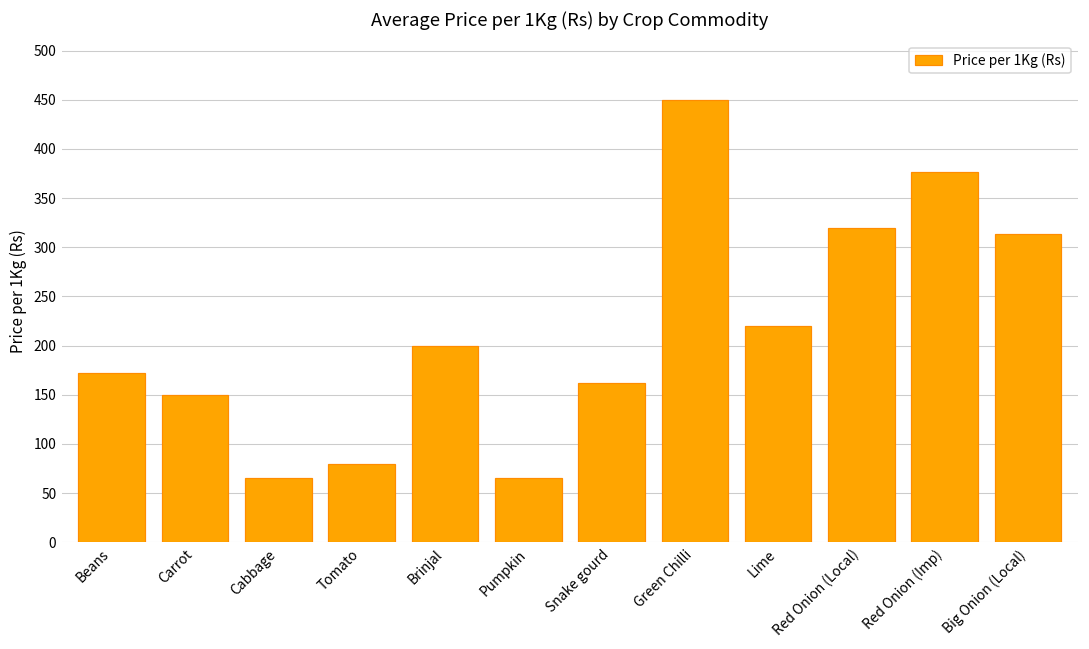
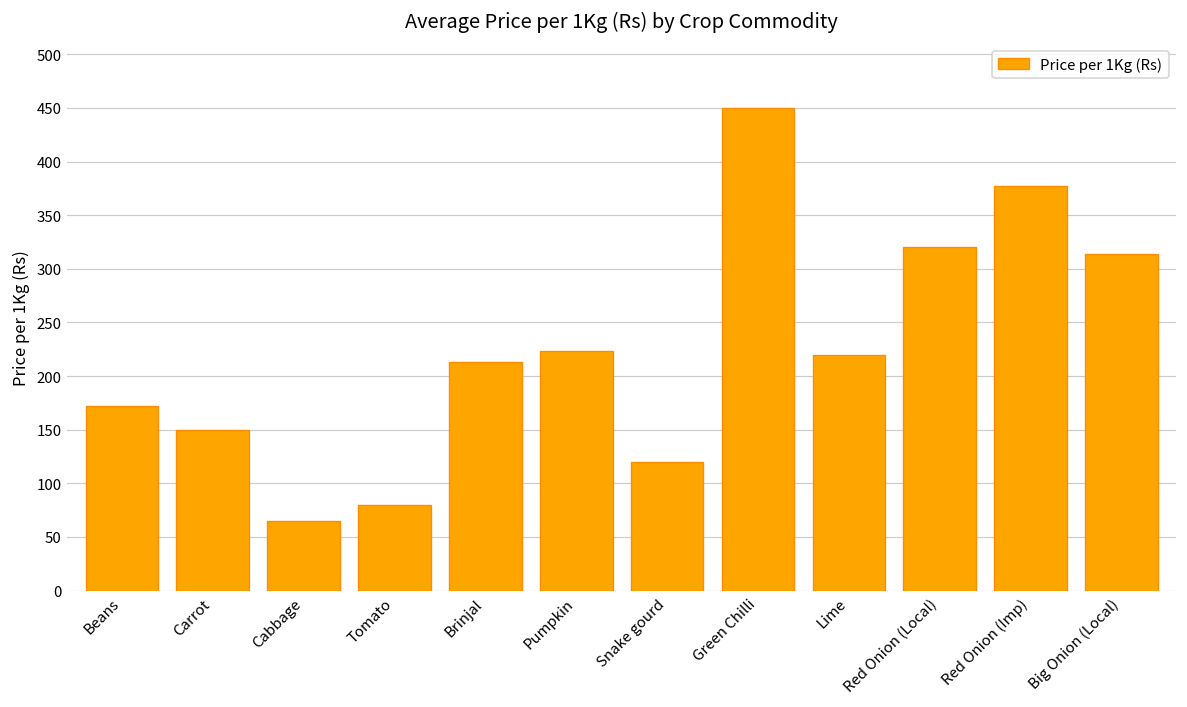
Brinjal: 200 -> 210
Pumpkin: 70 -> 220
Snake gourd: 160 -> 120
